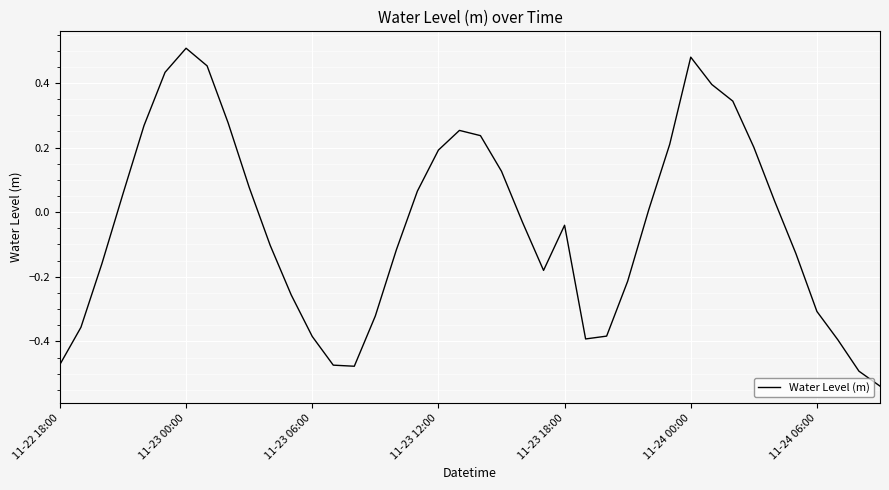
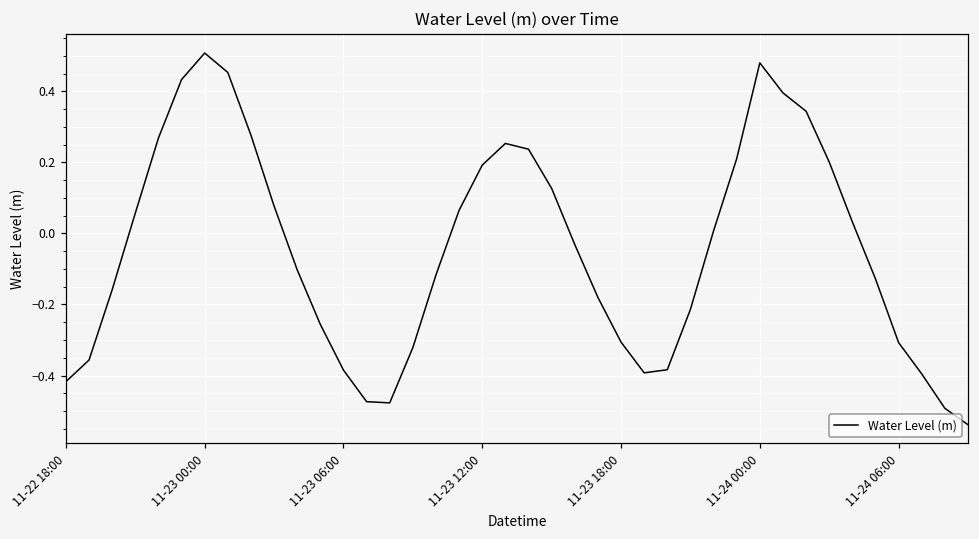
11-22 18:00: -0.47 -> -0.42
11-23 18:00: -0.04 -> -0.31
